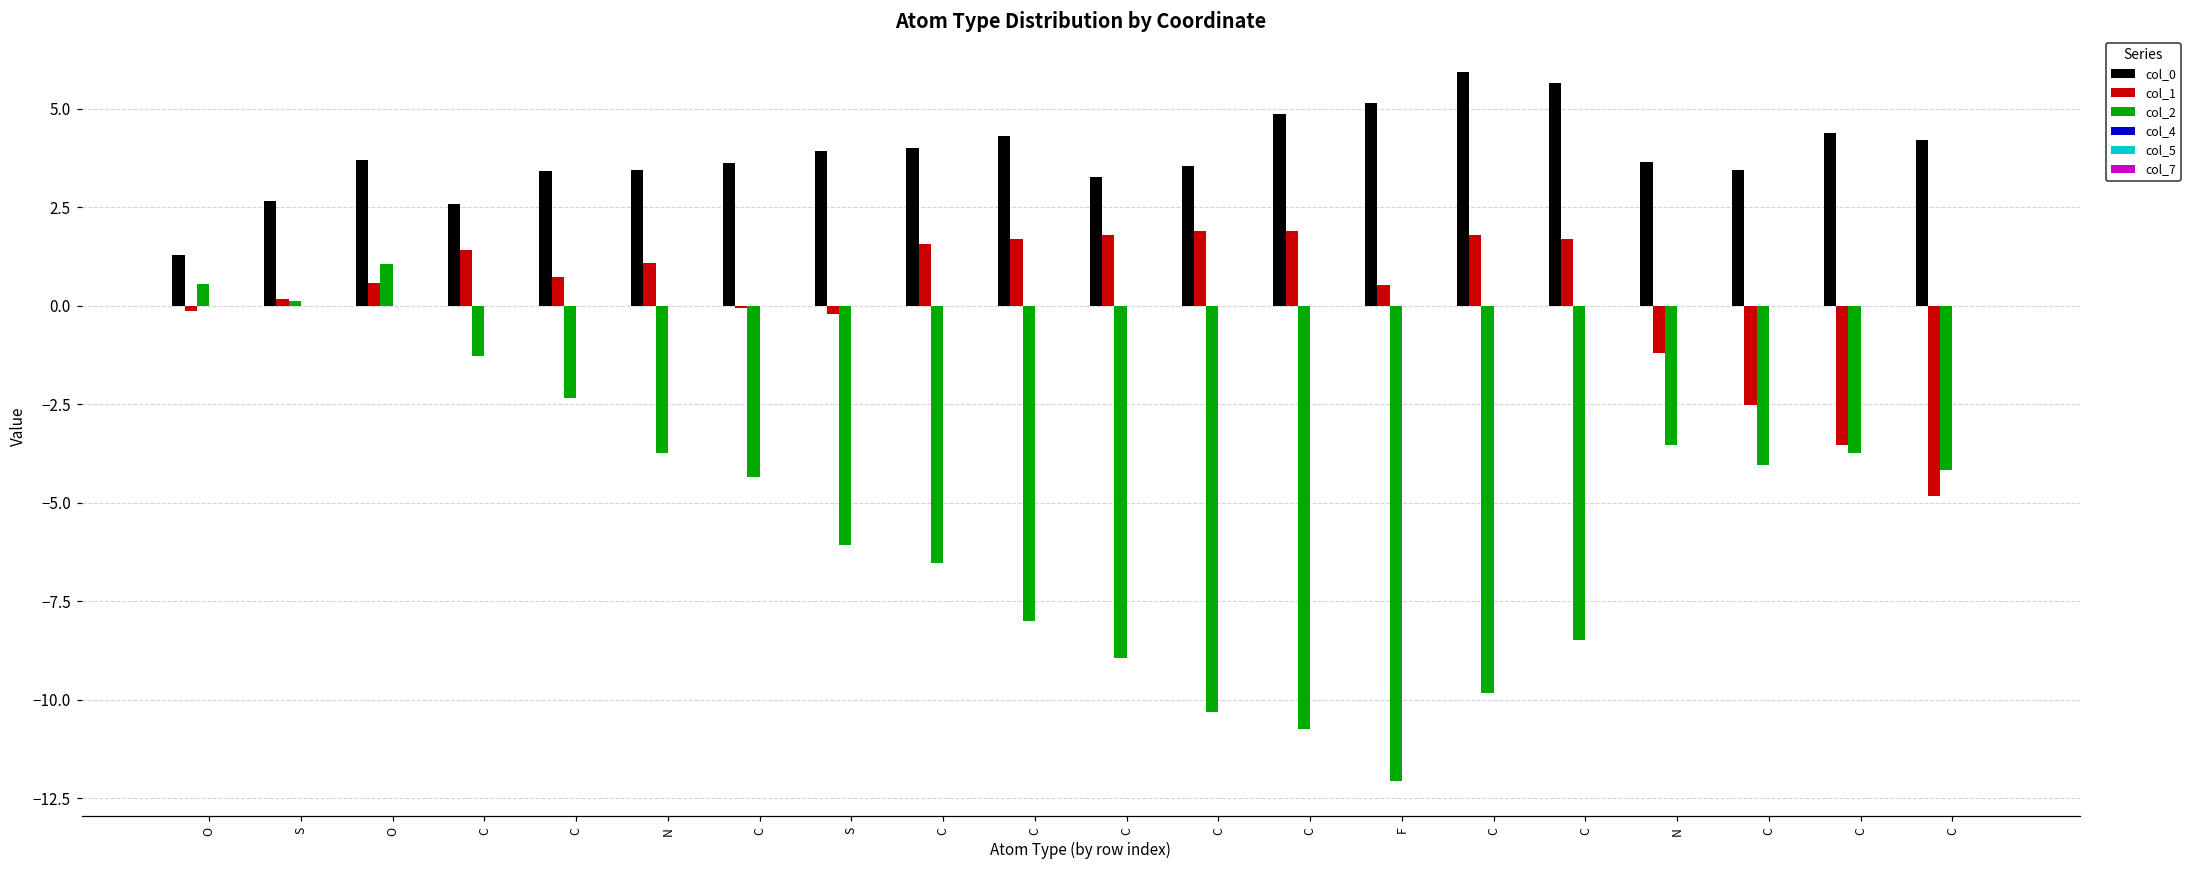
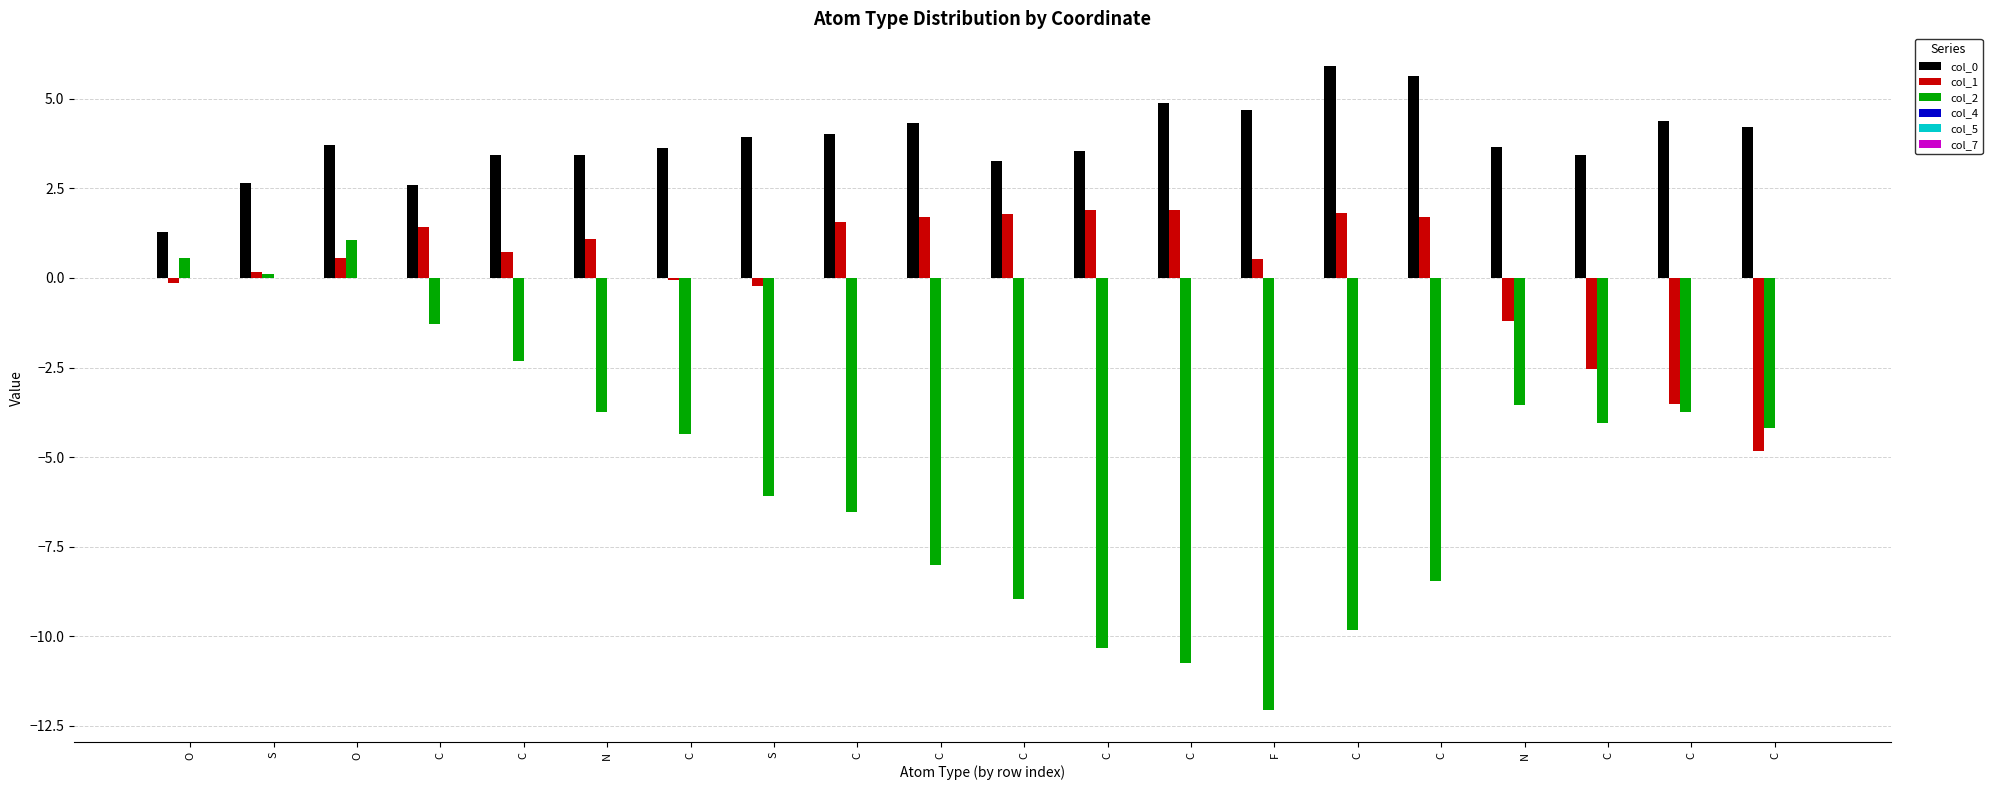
col_0, F: 5.1 -> 4.7
